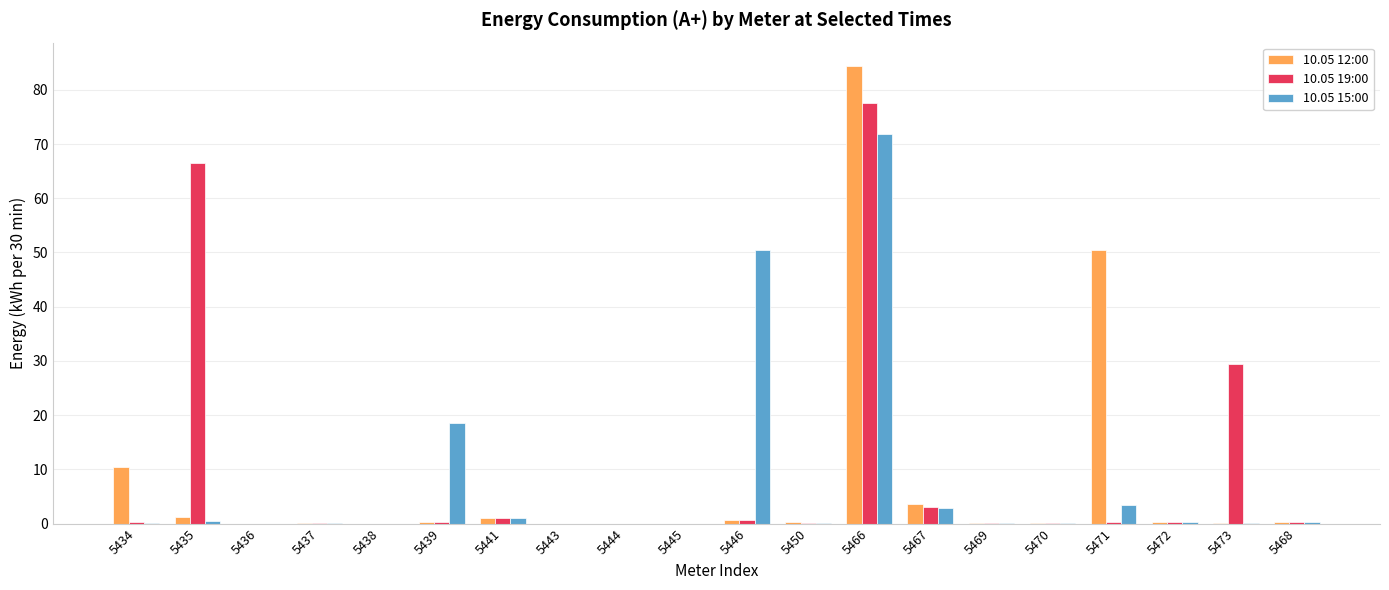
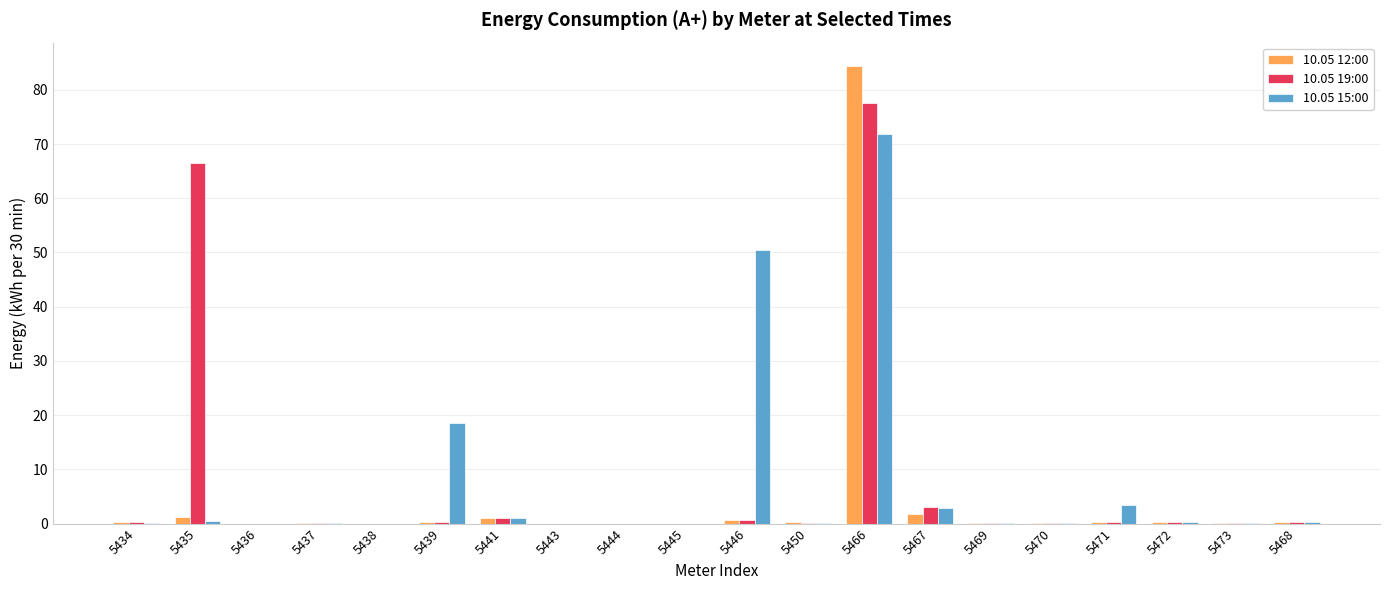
10.05 12:00, 5434: 10 -> 0
10.05 12:00, 5467: 4 -> 2
10.05 12:00, 5471: 50 -> 0
10.05 19:00, 5473: 30 -> 0
